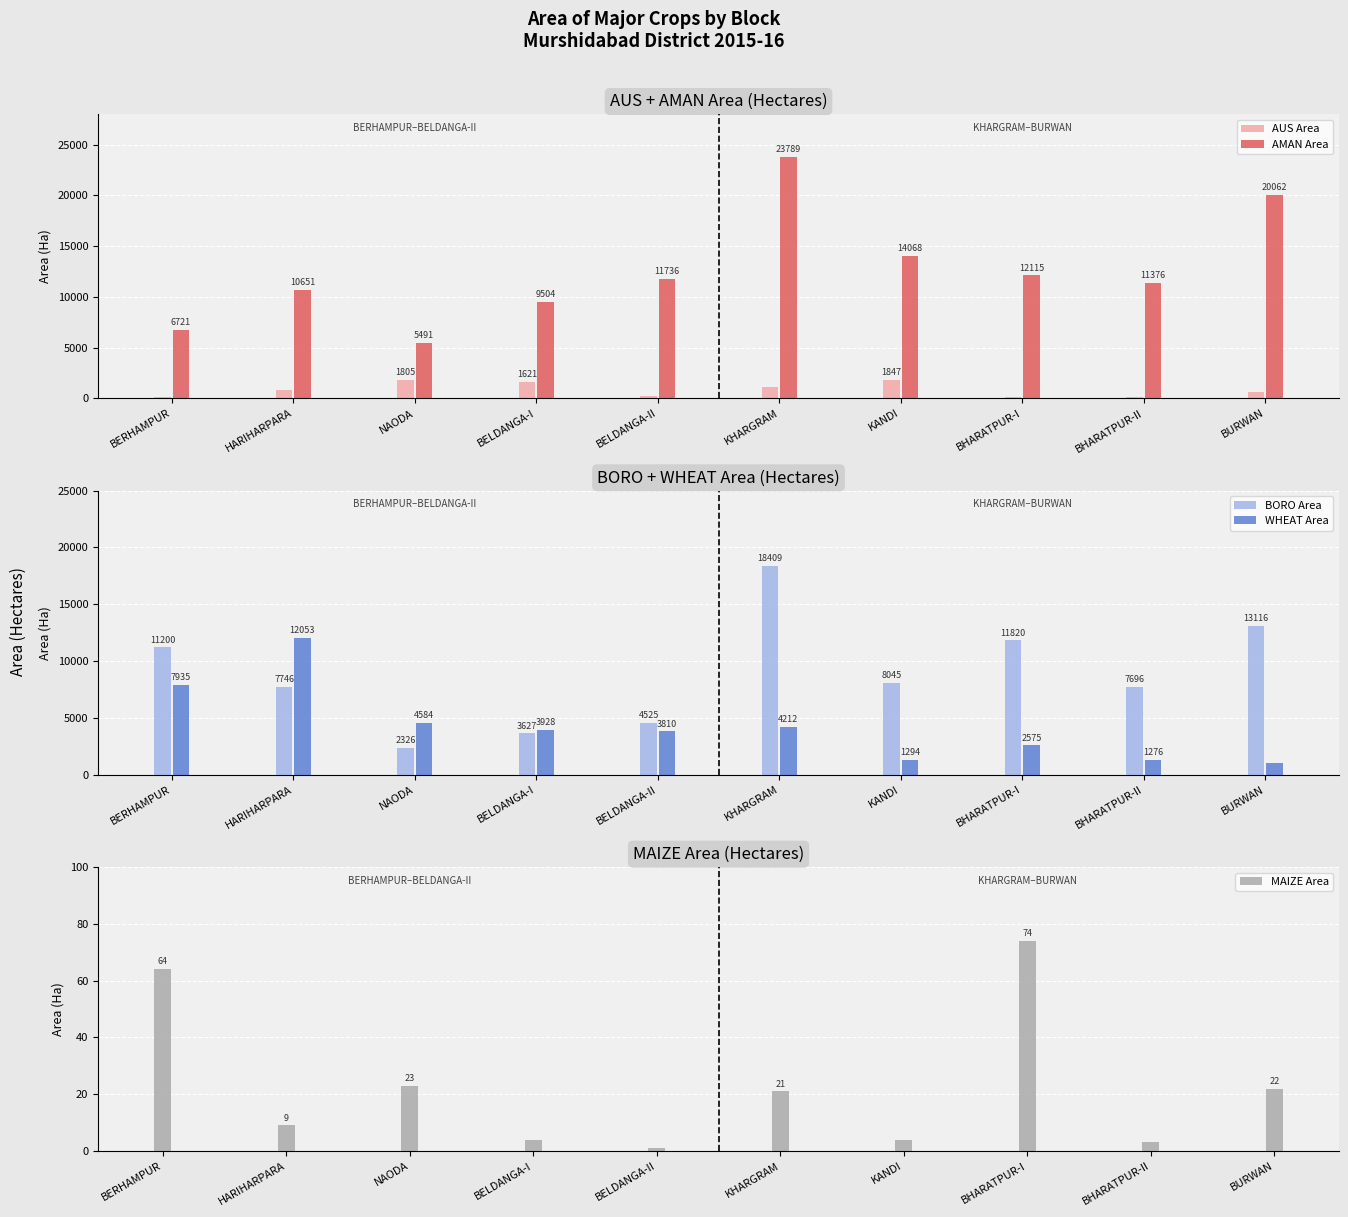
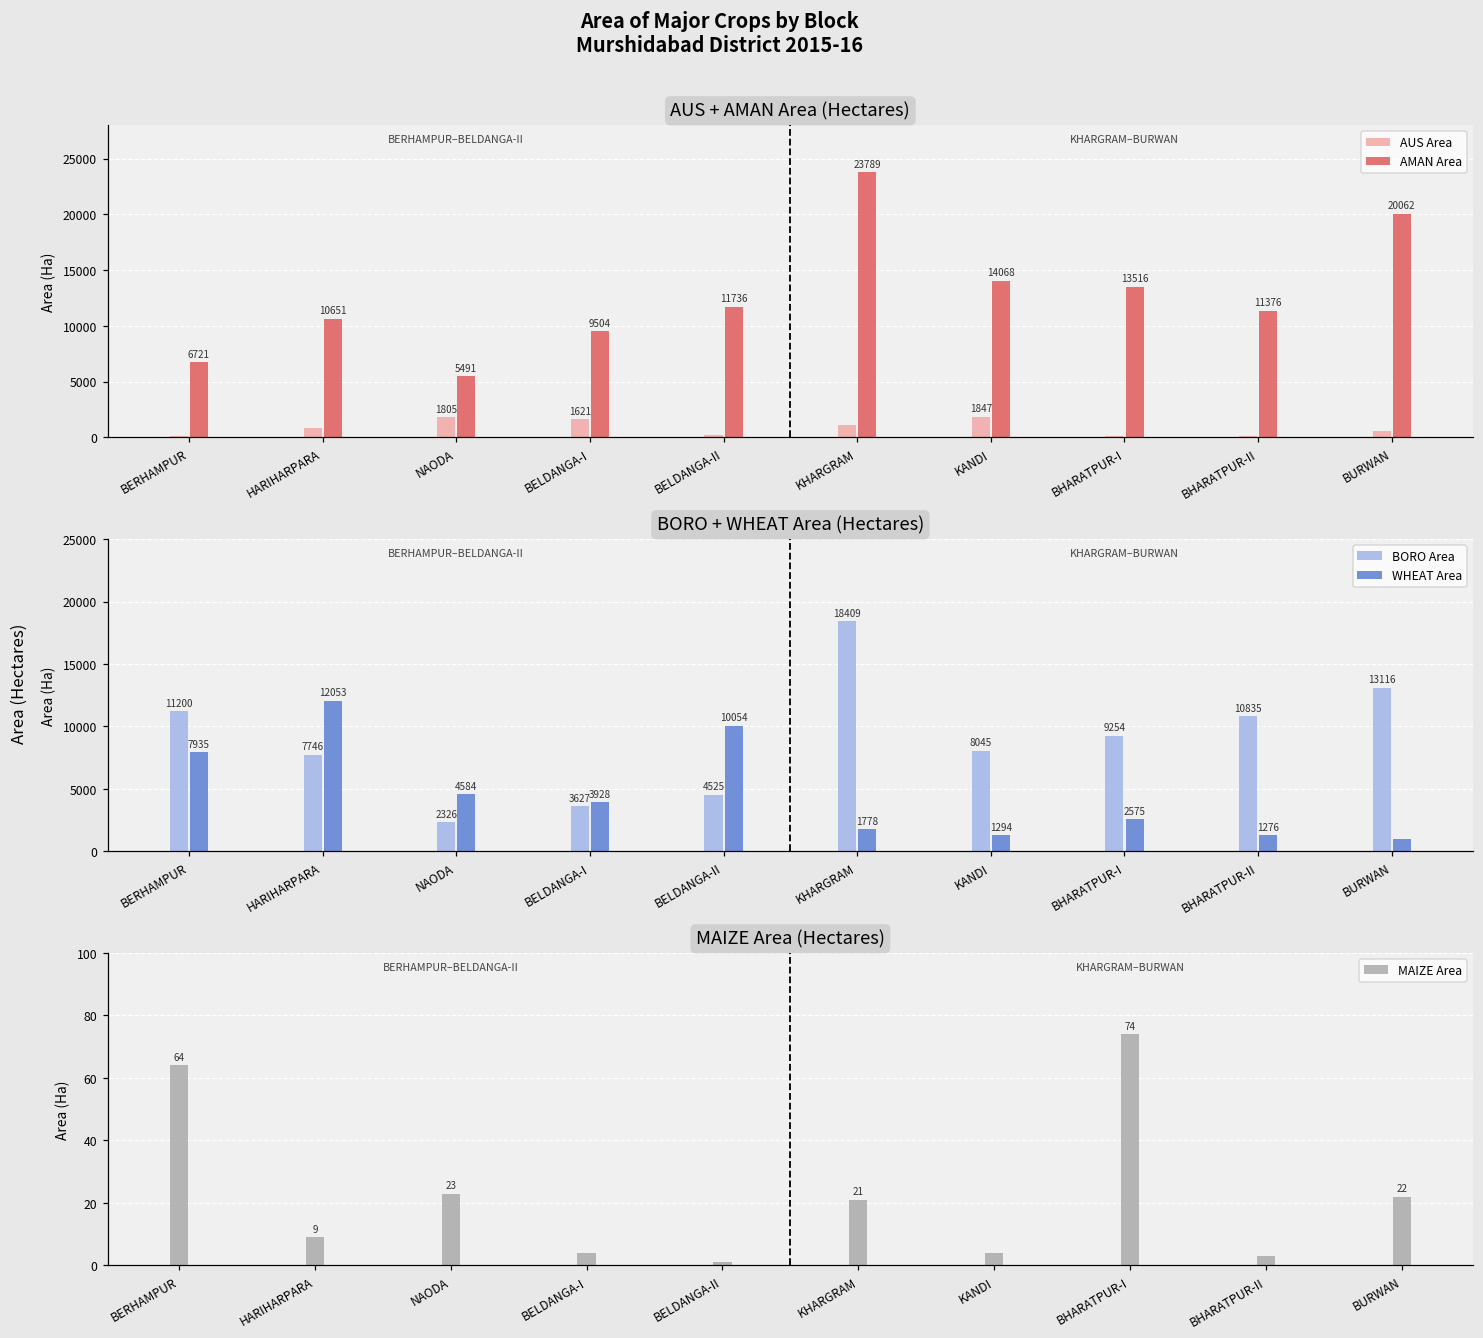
AUS + AMAN Area (Hectares), AMAN Area, BHARATPUR-I: 12115 -> 13516
BORO + WHEAT Area (Hectares), WHEAT Area, BELDANGA-II: 3810 -> 10054
BORO + WHEAT Area (Hectares), WHEAT Area, KHARGRAM: 4212 -> 1778
BORO + WHEAT Area (Hectares), BORO Area, BHARATPUR-I: 11820 -> 9254
BORO + WHEAT Area (Hectares), BORO Area, BHARATPUR-II: 7696 -> 10835
